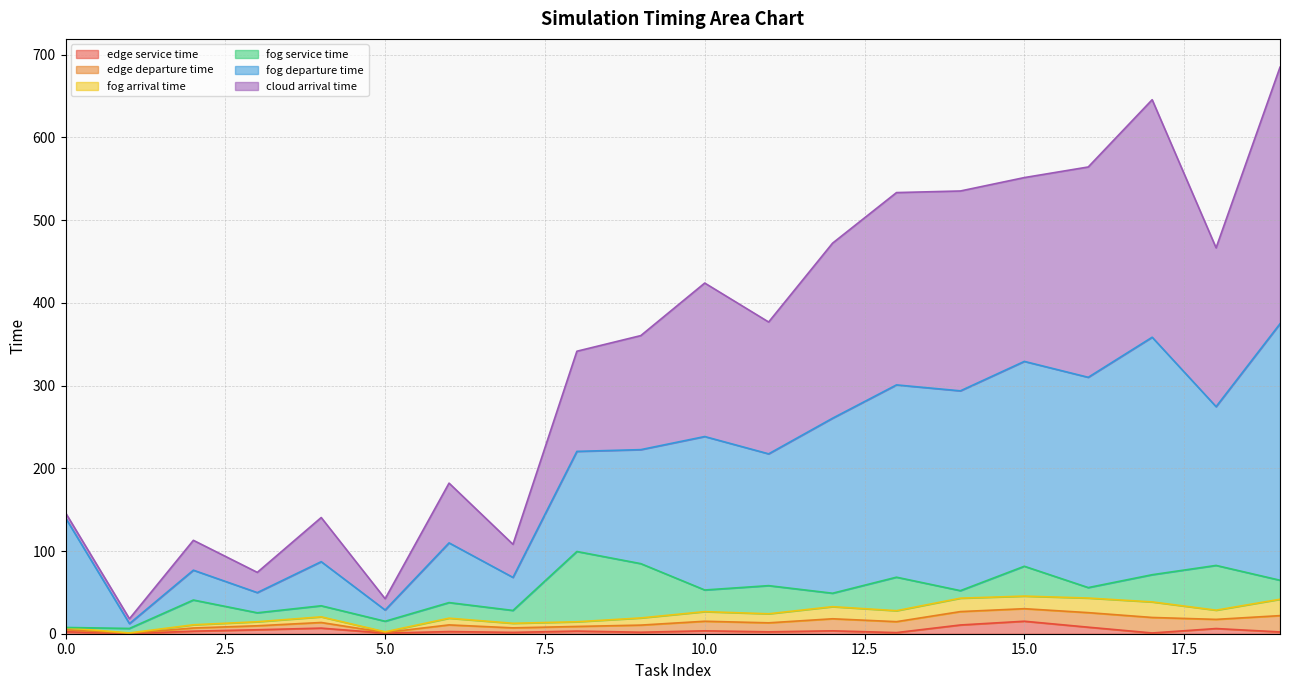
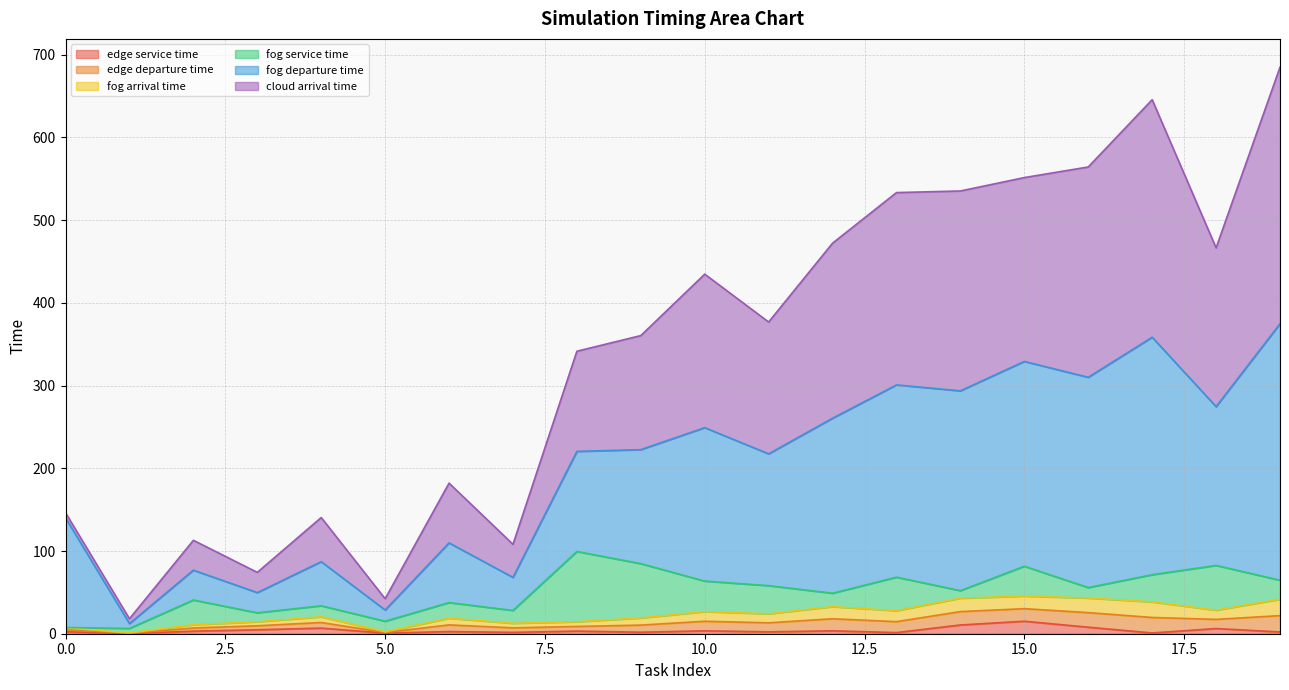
fog service time, 10.0: 30 -> 40
